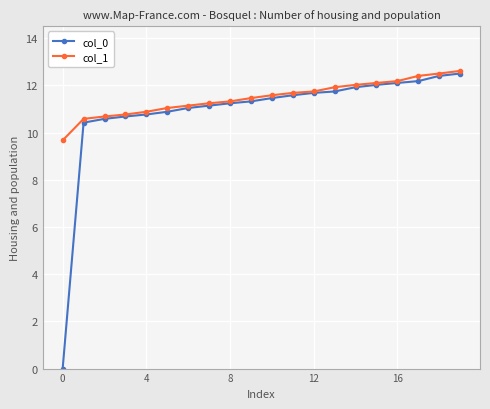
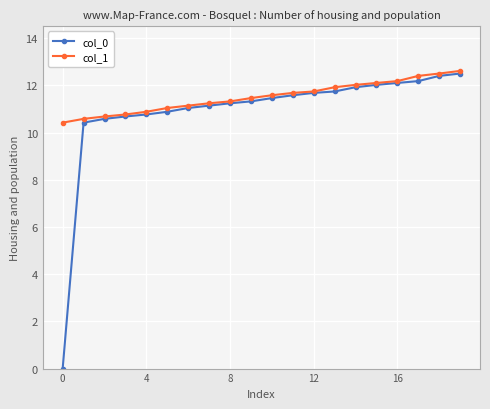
col_1, 0: 9.7 -> 10.4
